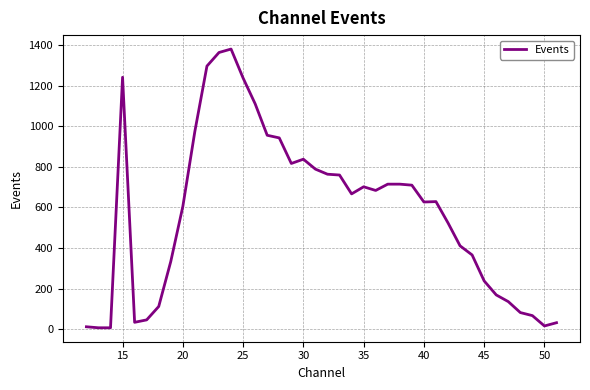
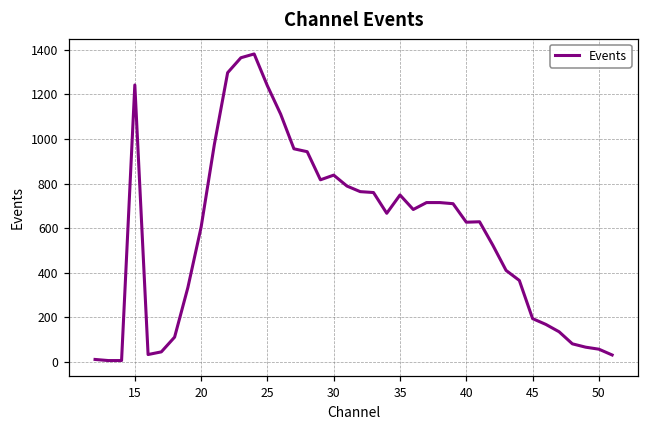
35: 700 -> 750
45: 240 -> 200
50: 20 -> 60
